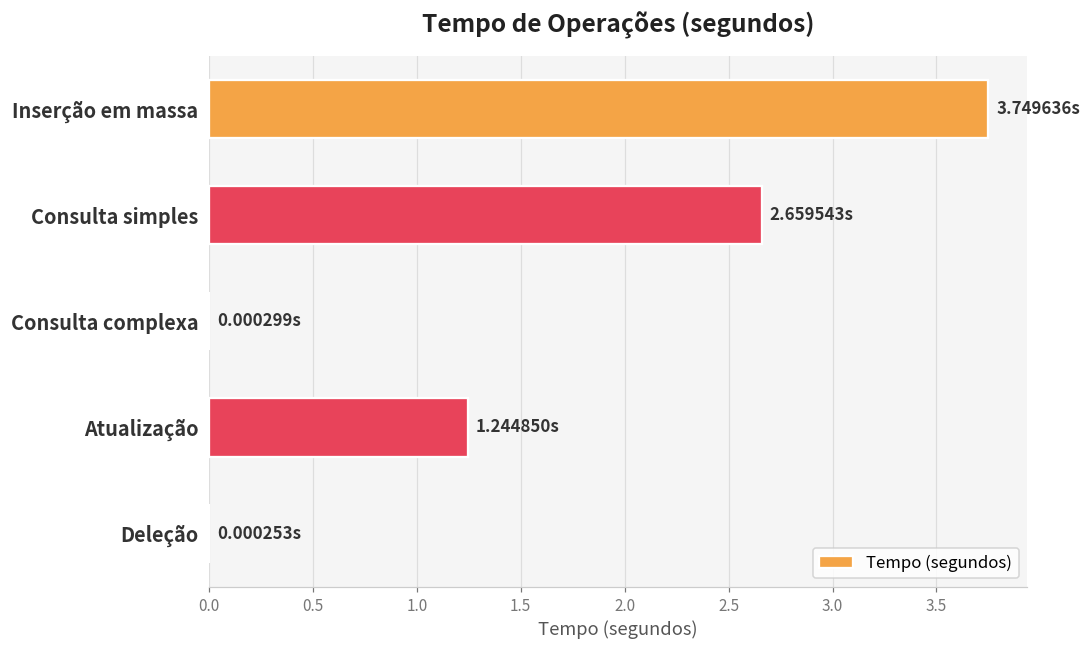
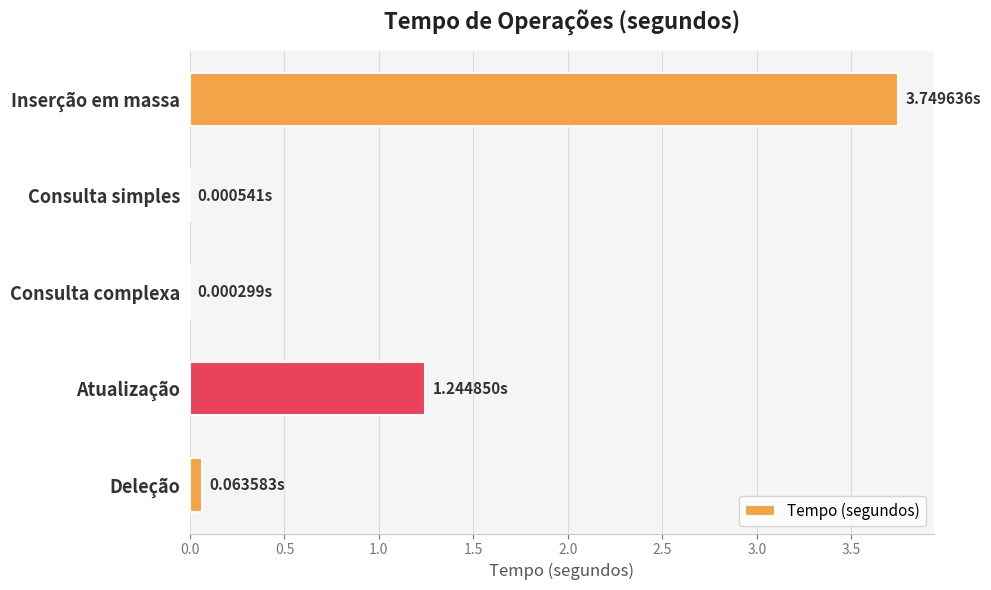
Consulta simples: 2.659543s -> 0.000541s
Deleção: 0.000253s -> 0.063583s
